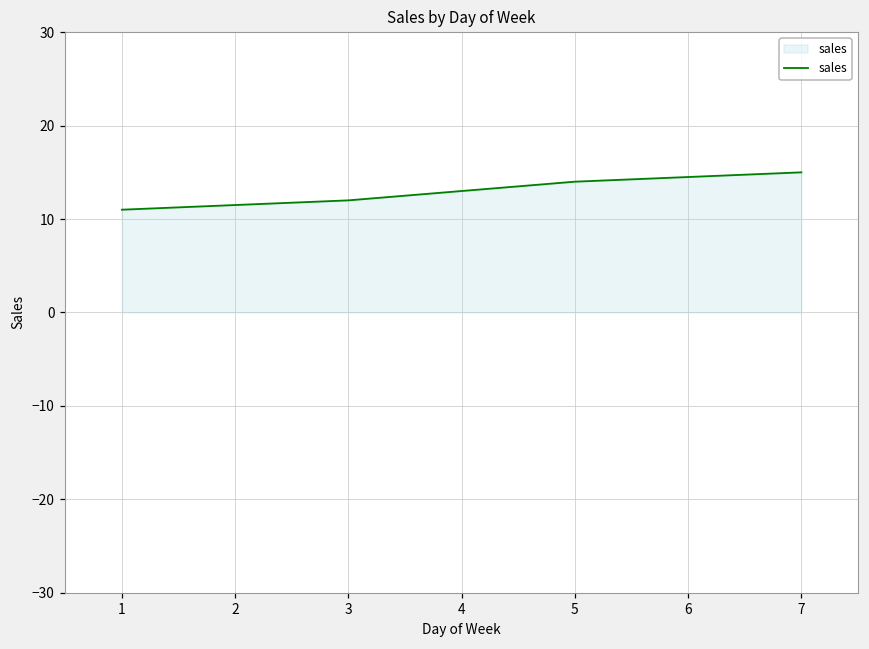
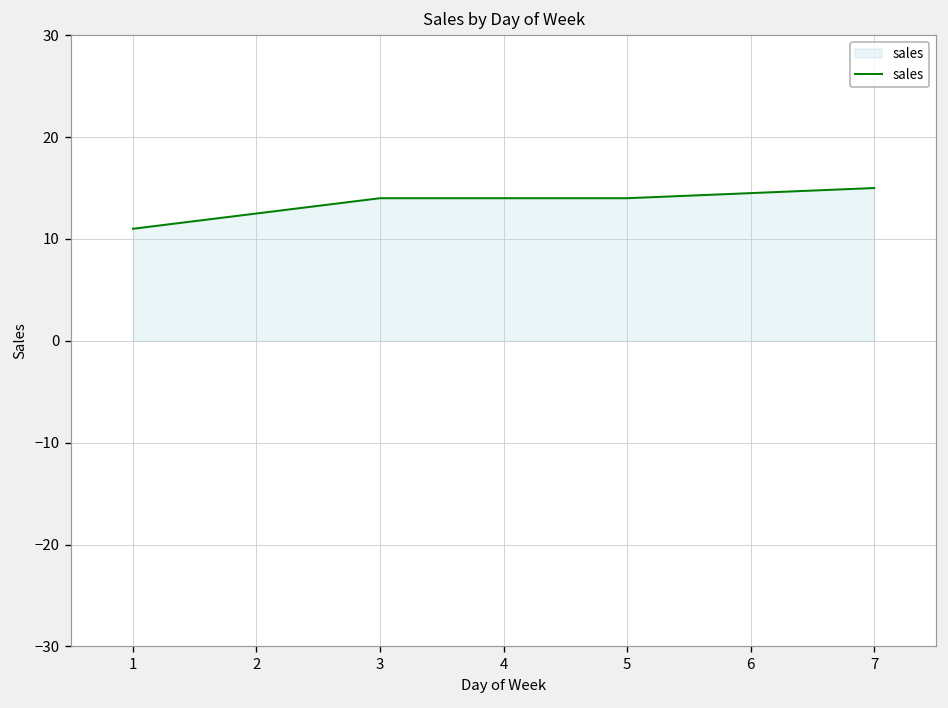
3: 12 -> 14
